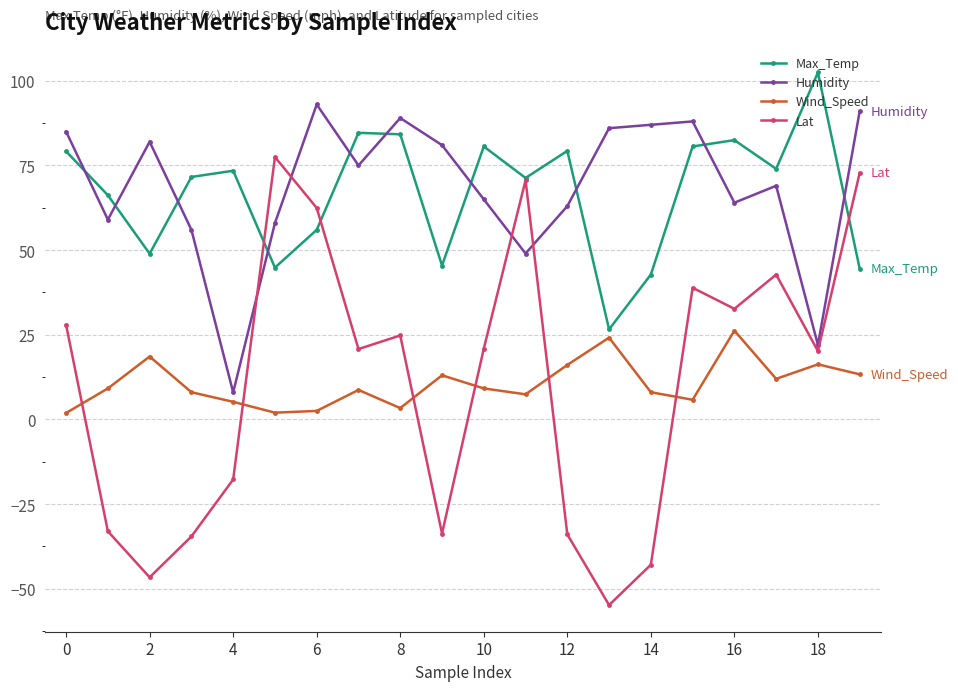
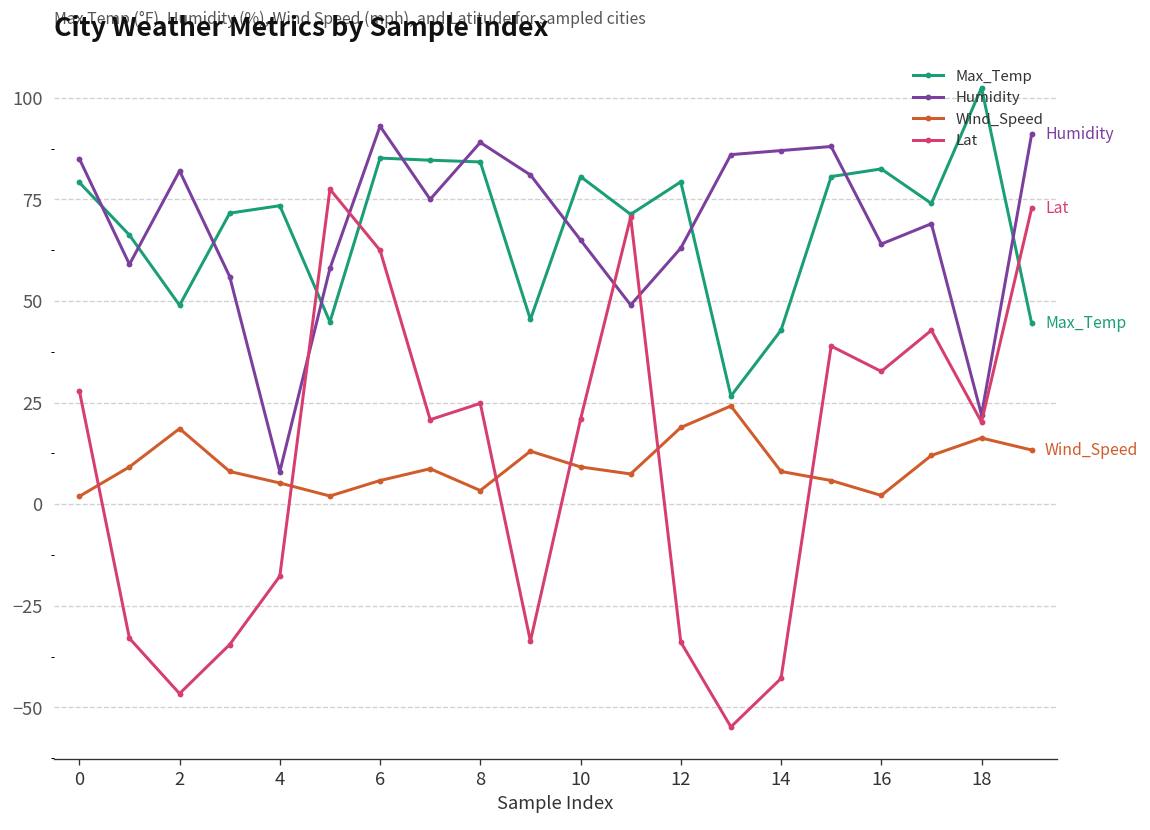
Max_Temp, 6: 56 -> 85
Wind_Speed, 6: 3 -> 6
Wind_Speed, 12: 16 -> 19
Wind_Speed, 16: 26 -> 2
